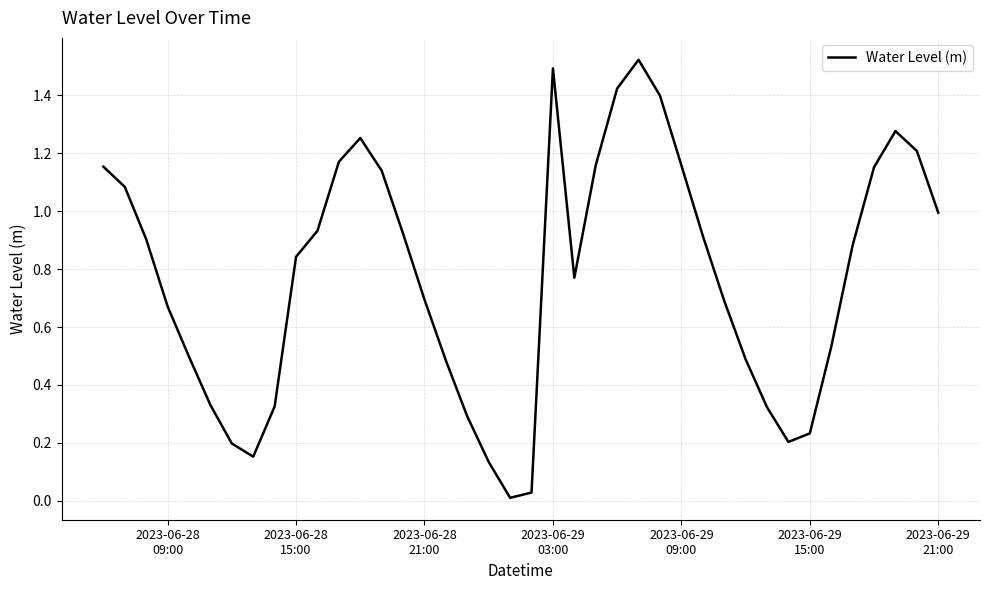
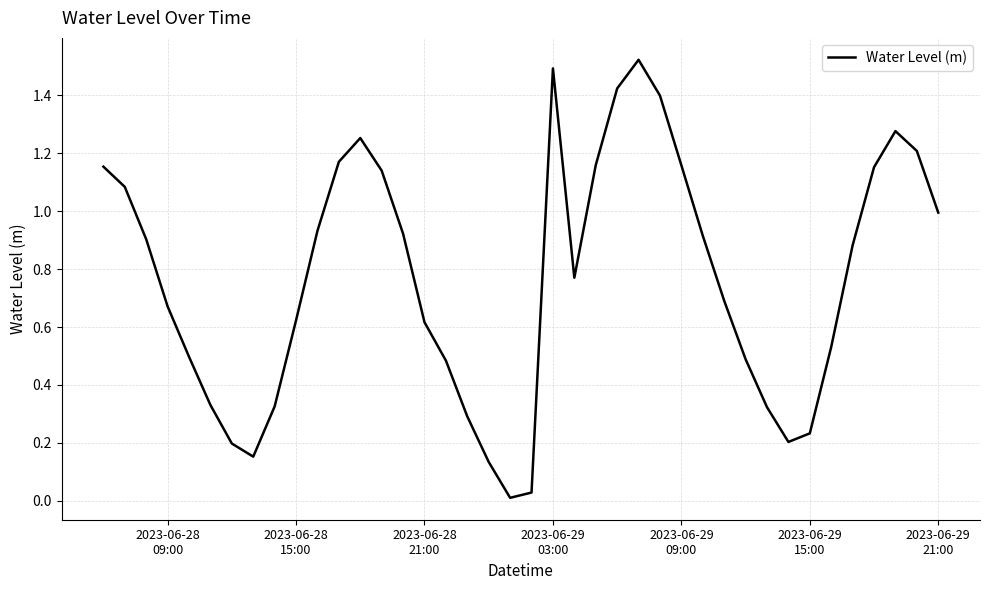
2023-06-28 15:00: 0.84 -> 0.62
2023-06-28 21:00: 0.69 -> 0.62
